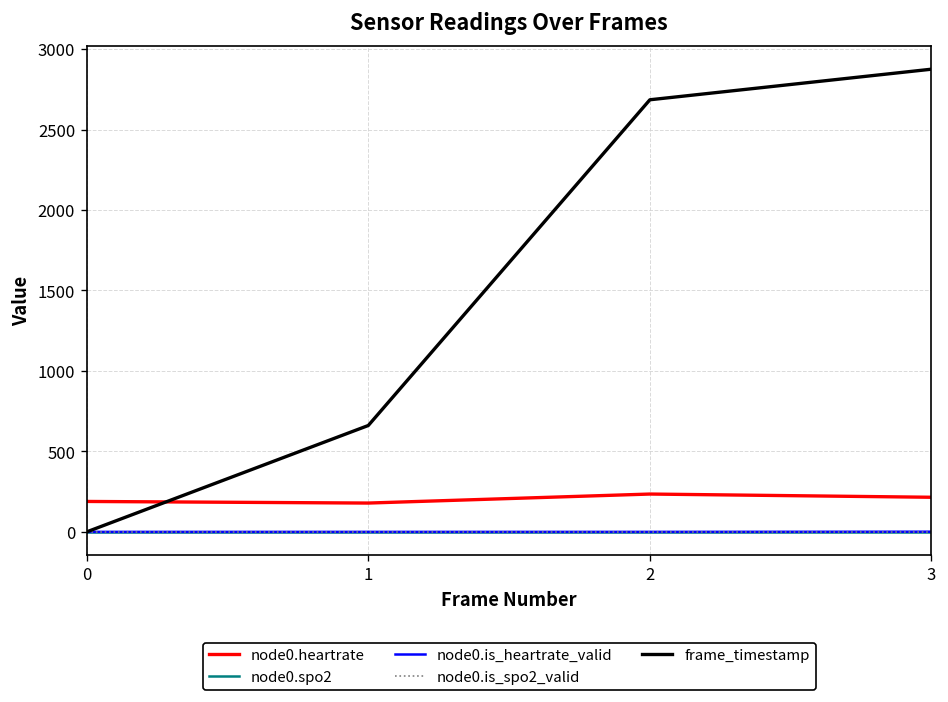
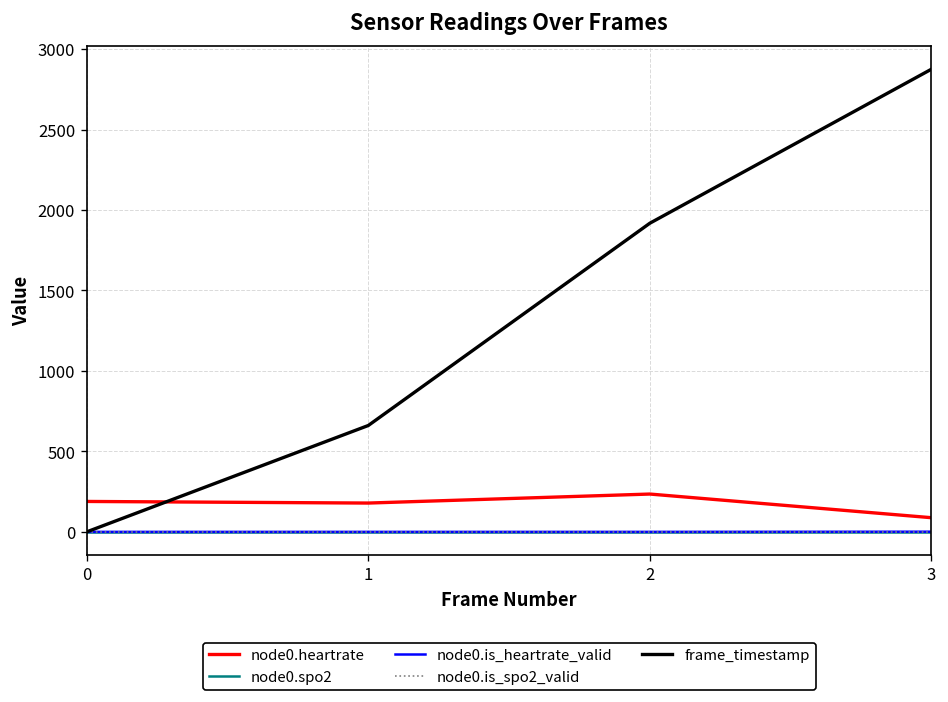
frame_timestamp, 2: 2690 -> 1920
node0.heartrate, 3: 220 -> 90
